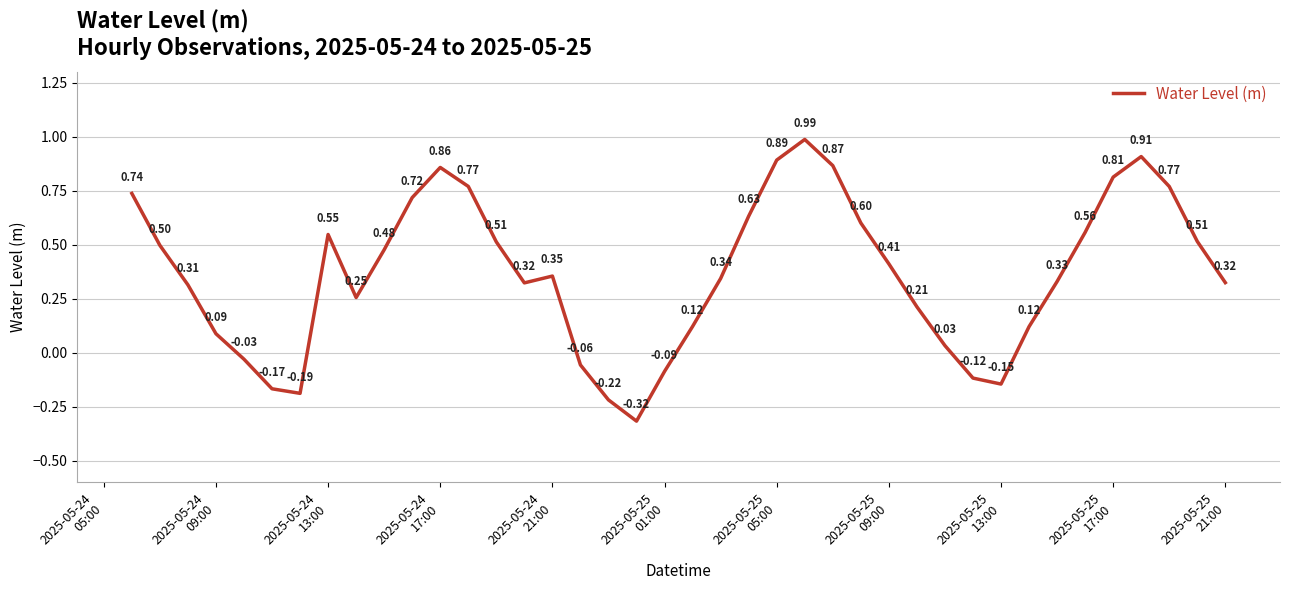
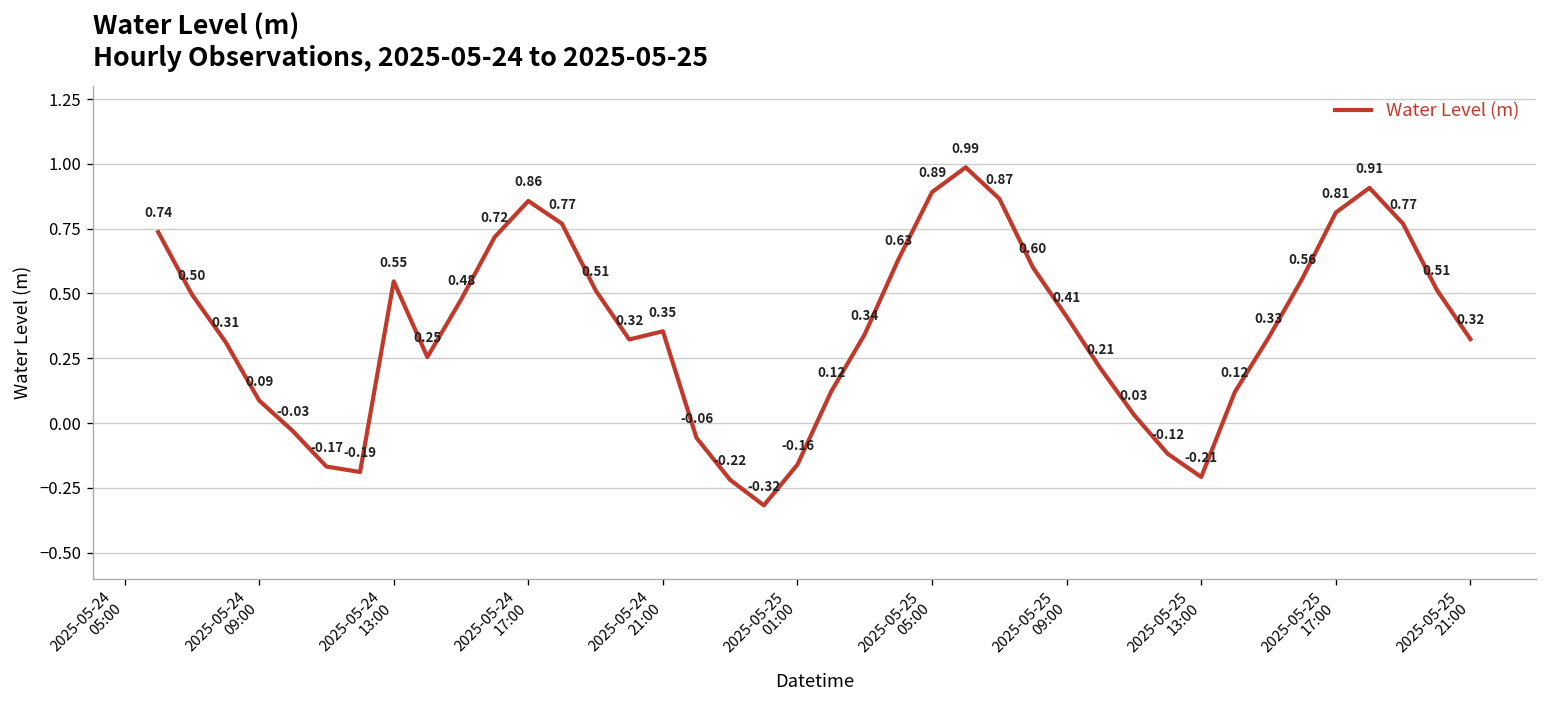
2025-05-25 01:00: -0.09 -> -0.16
2025-05-25 13:00: -0.15 -> -0.21
